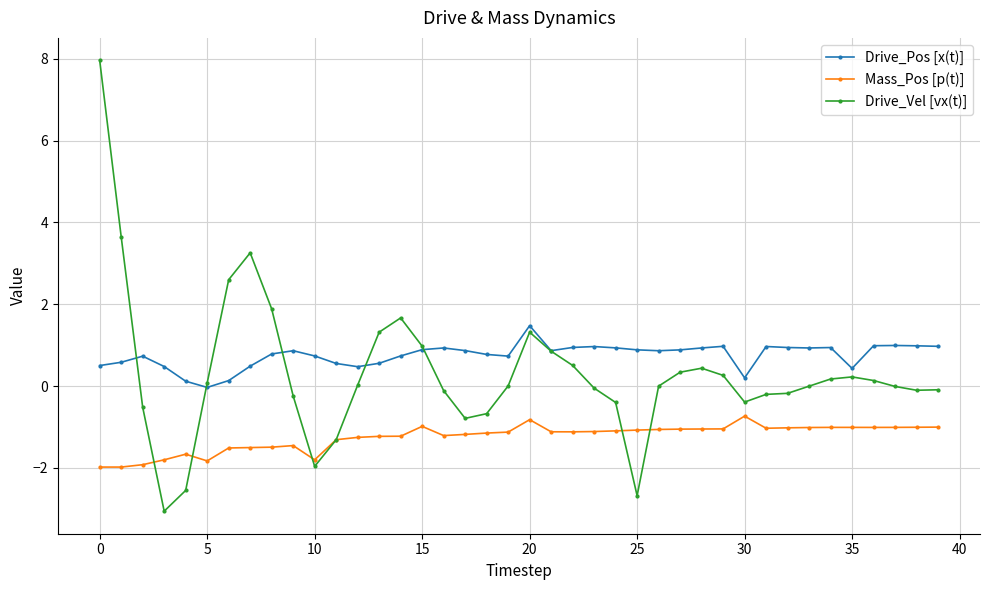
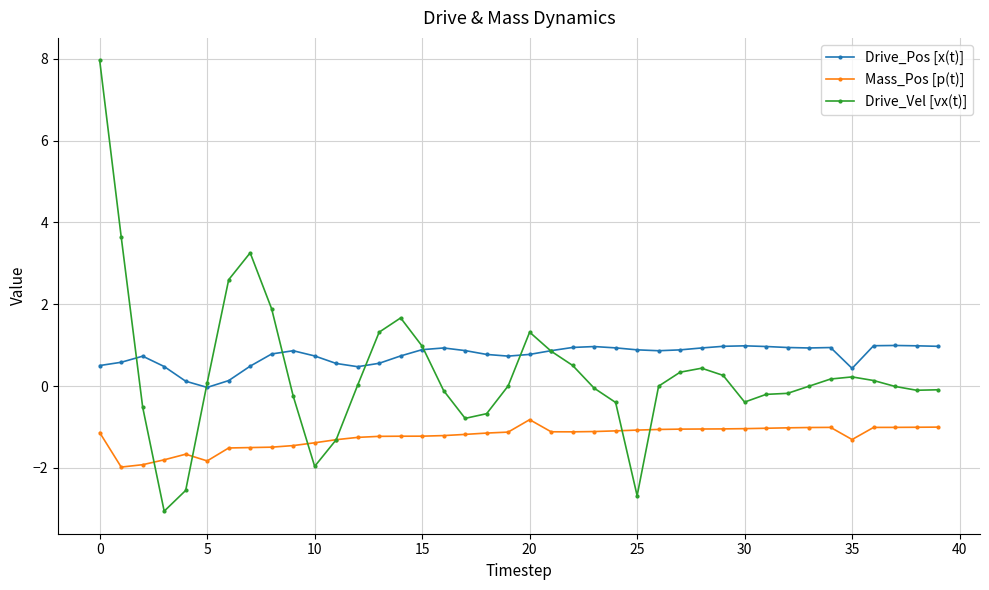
Mass_Pos [p(t)], 0: -2.0 -> -1.1
Mass_Pos [p(t)], 10: -1.8 -> -1.4
Mass_Pos [p(t)], 15: -1.0 -> -1.2
Drive_Pos [x(t)], 20: 1.5 -> 0.8
Drive_Pos [x(t)], 30: 0.2 -> 1.0
Mass_Pos [p(t)], 30: -0.7 -> -1.0
Mass_Pos [p(t)], 35: -1.0 -> -1.3
